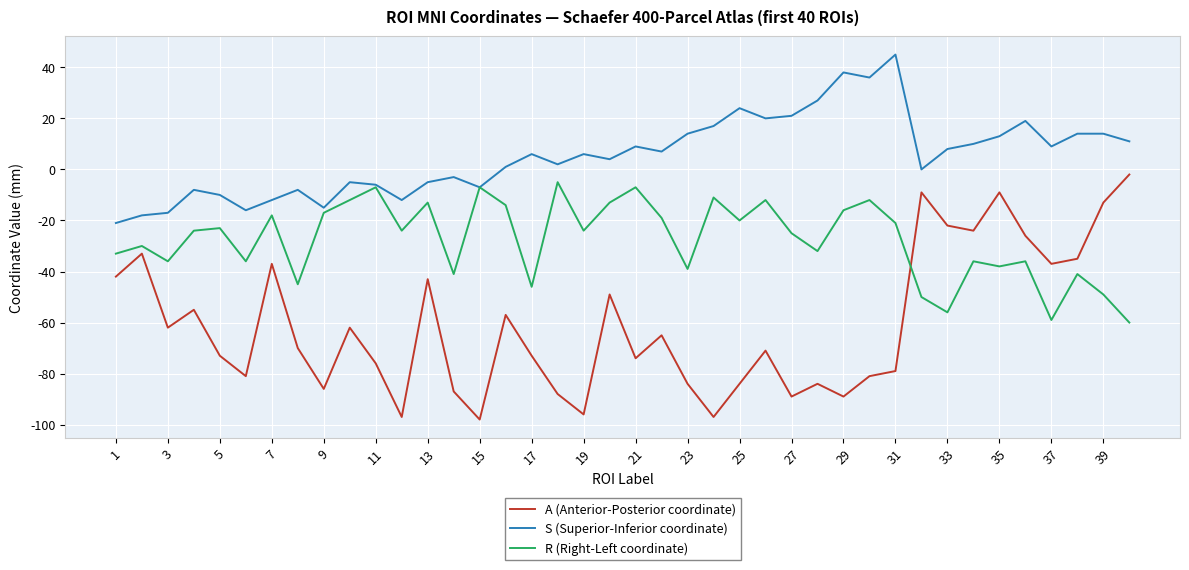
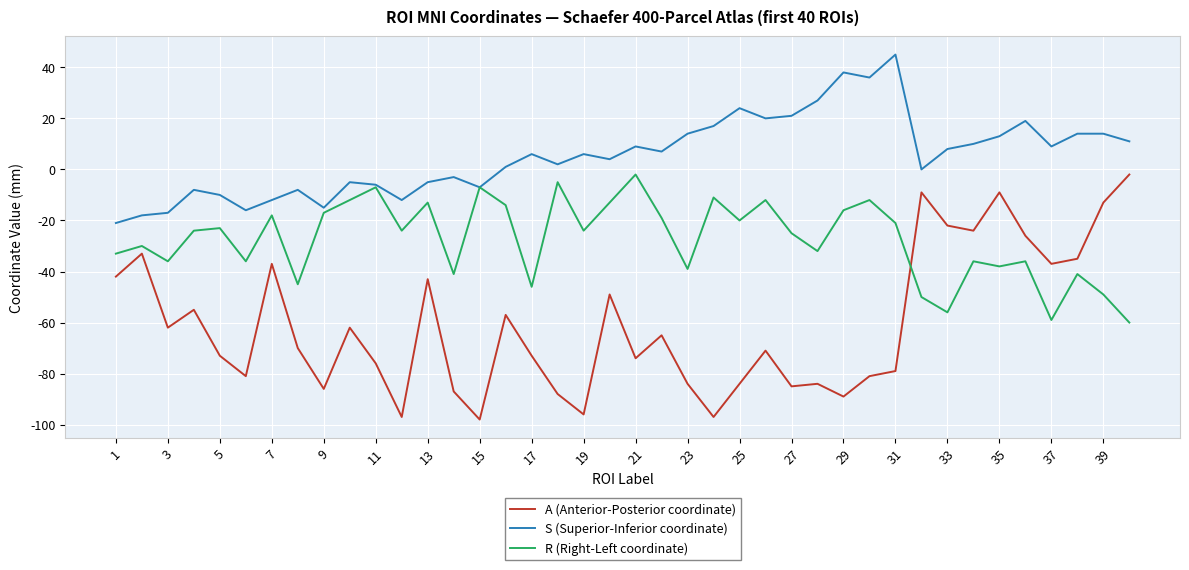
R (Right-Left coordinate), 21: -7 -> -2
A (Anterior-Posterior coordinate), 27: -89 -> -85
